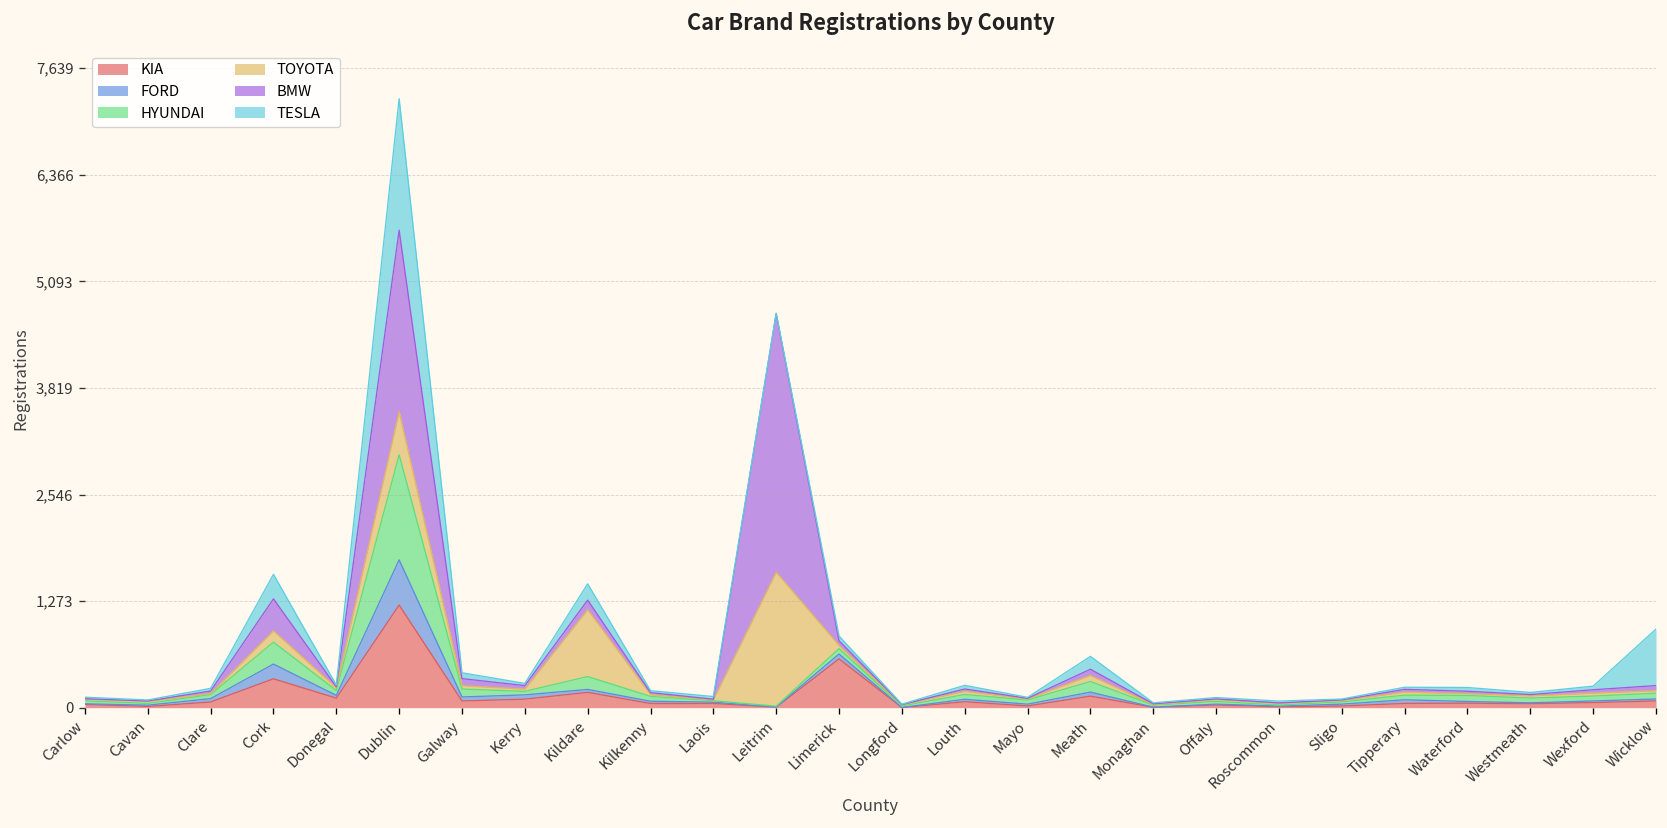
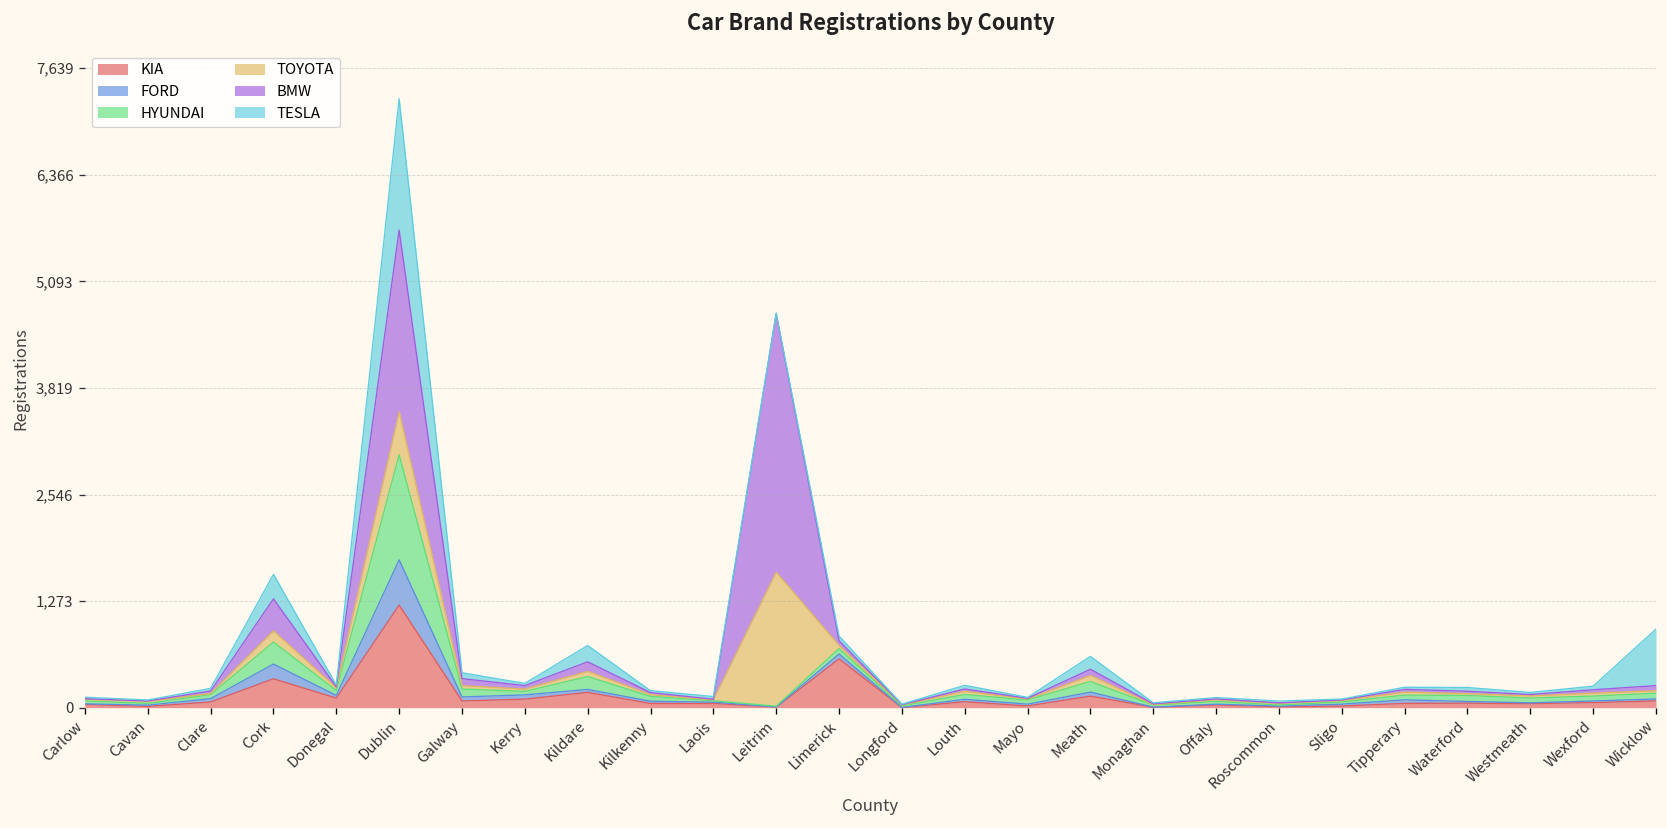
TOYOTA, Kildare: 800 -> 100
